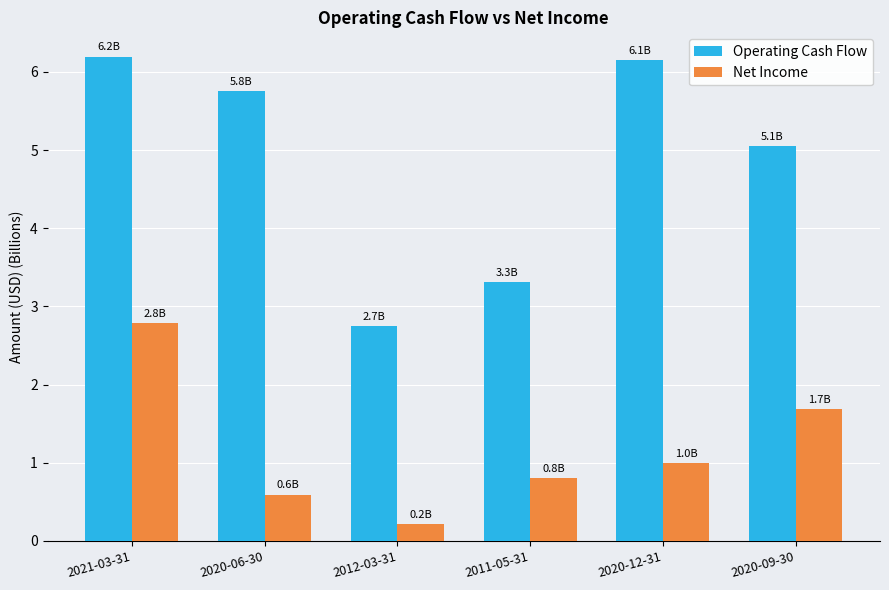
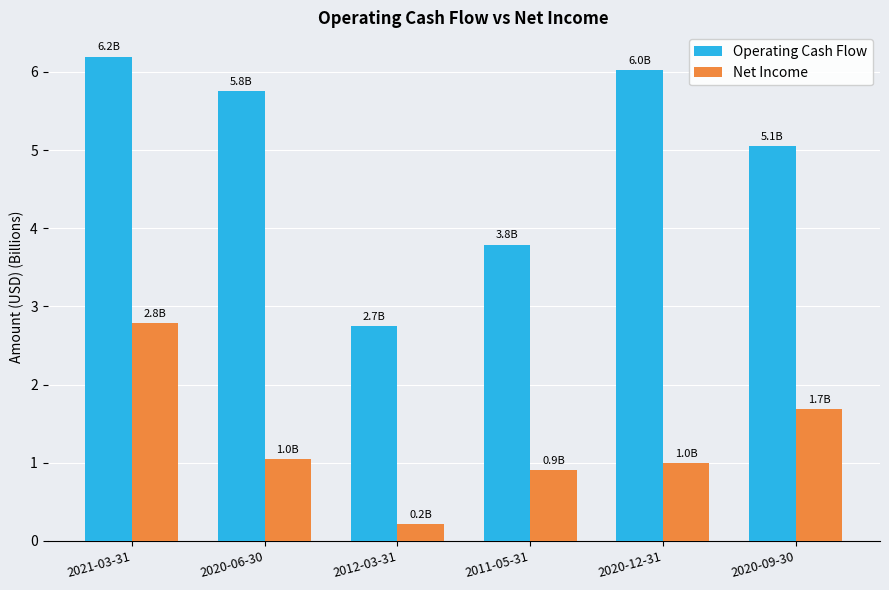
Net Income, 2020-06-30: 0.6B -> 1.0B
Operating Cash Flow, 2011-05-31: 3.3B -> 3.8B
Net Income, 2011-05-31: 0.8B -> 0.9B
Operating Cash Flow, 2020-12-31: 6.1B -> 6.0B
